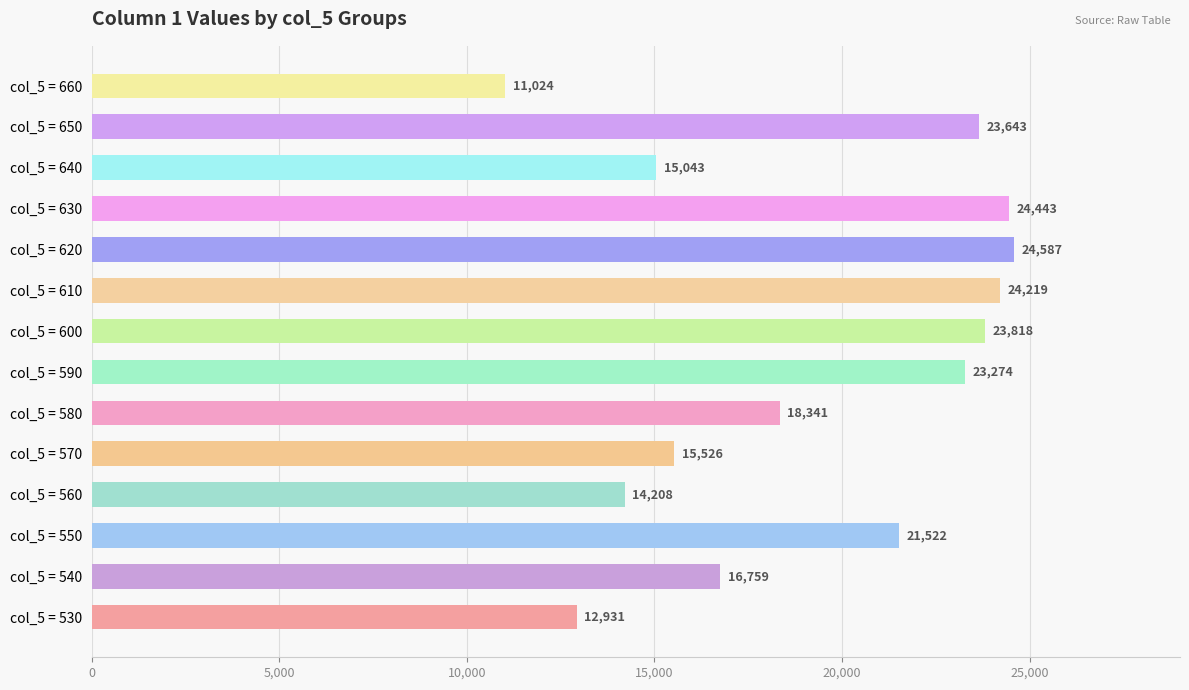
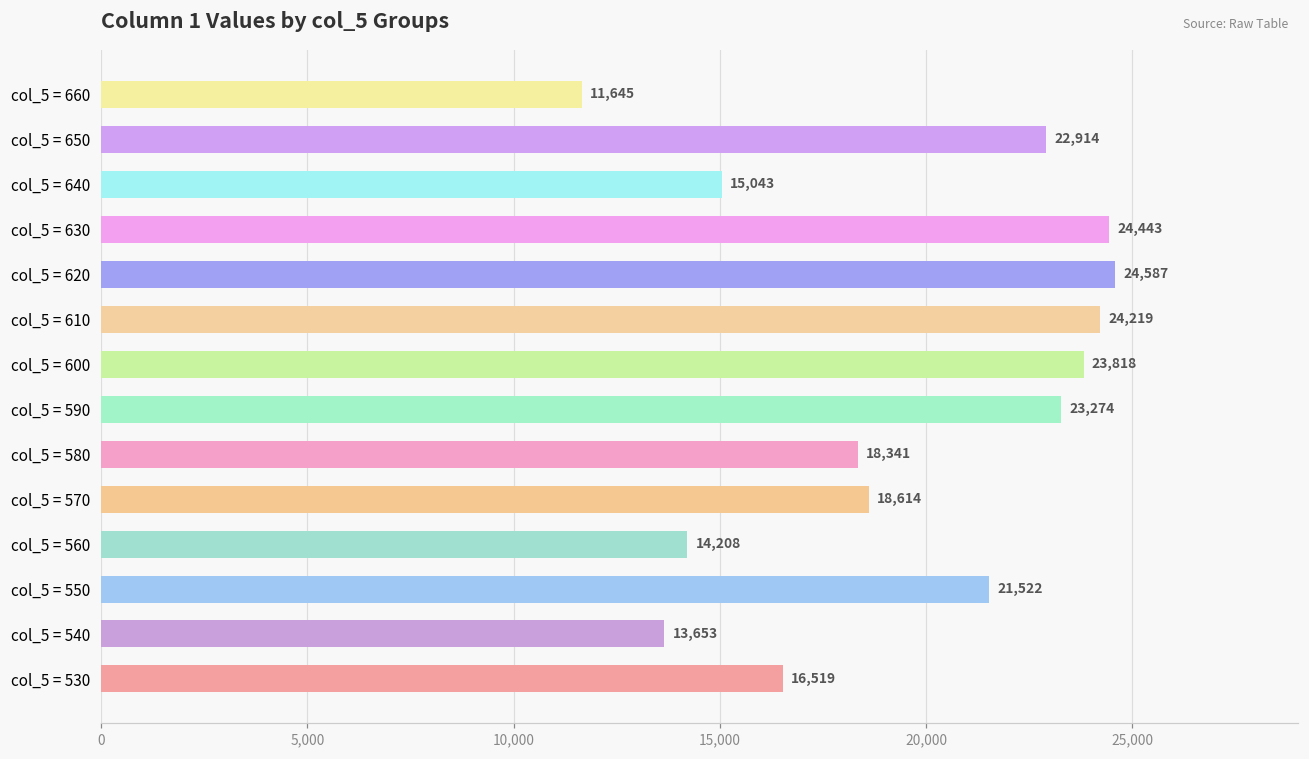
col_5 = 660: 11,024 -> 11,645
col_5 = 650: 23,643 -> 22,914
col_5 = 570: 15,526 -> 18,614
col_5 = 540: 16,759 -> 13,653
col_5 = 530: 12,931 -> 16,519
